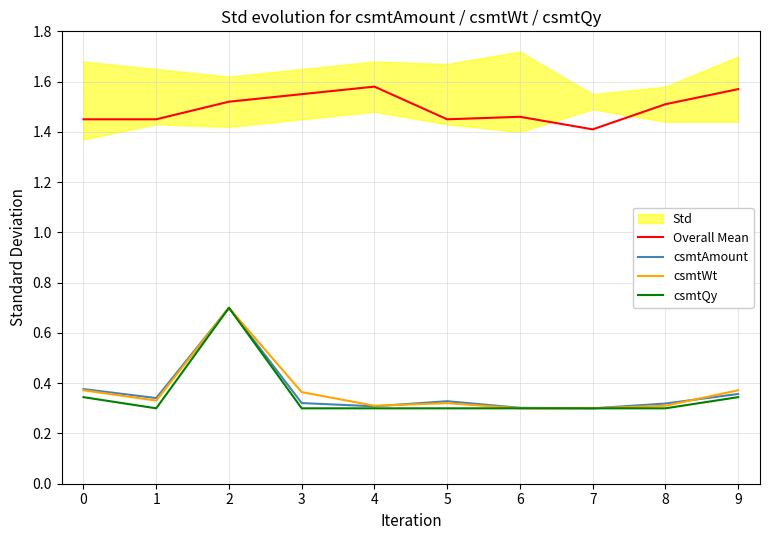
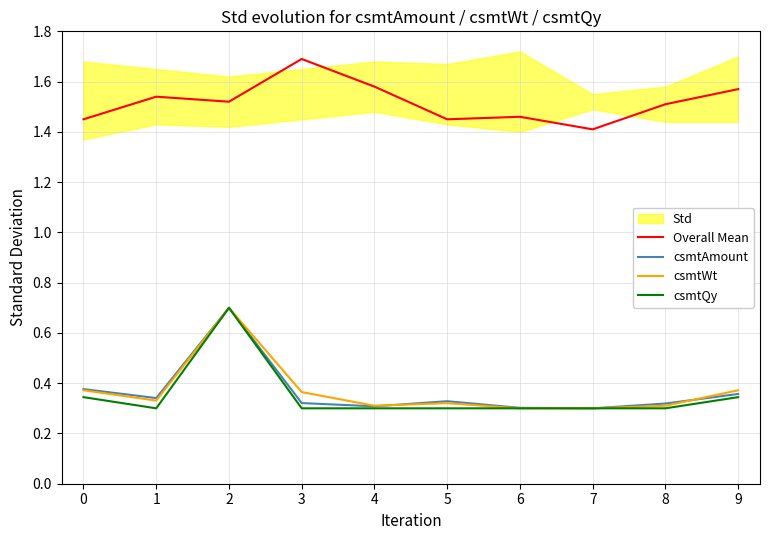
Overall Mean, 1: 1.45 -> 1.54
Overall Mean, 3: 1.55 -> 1.69
